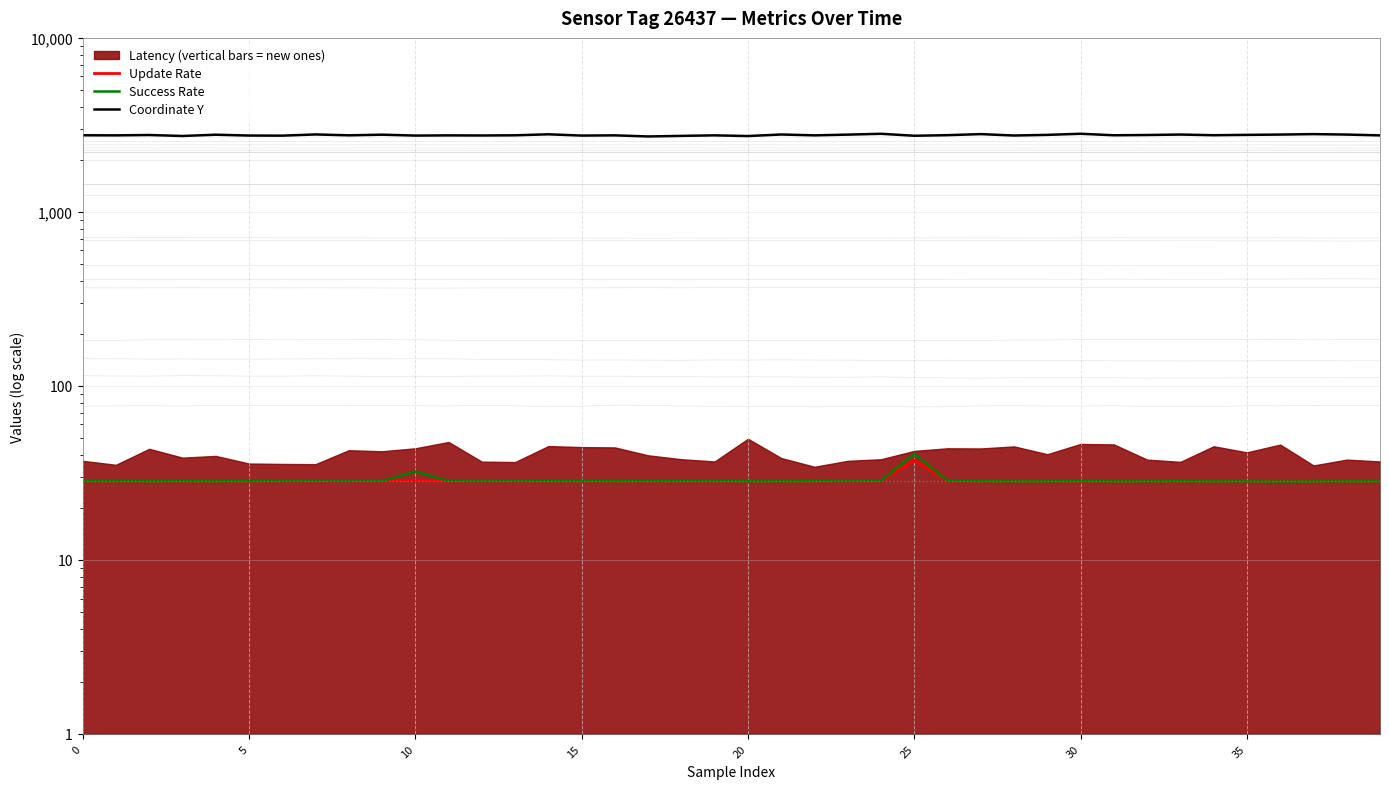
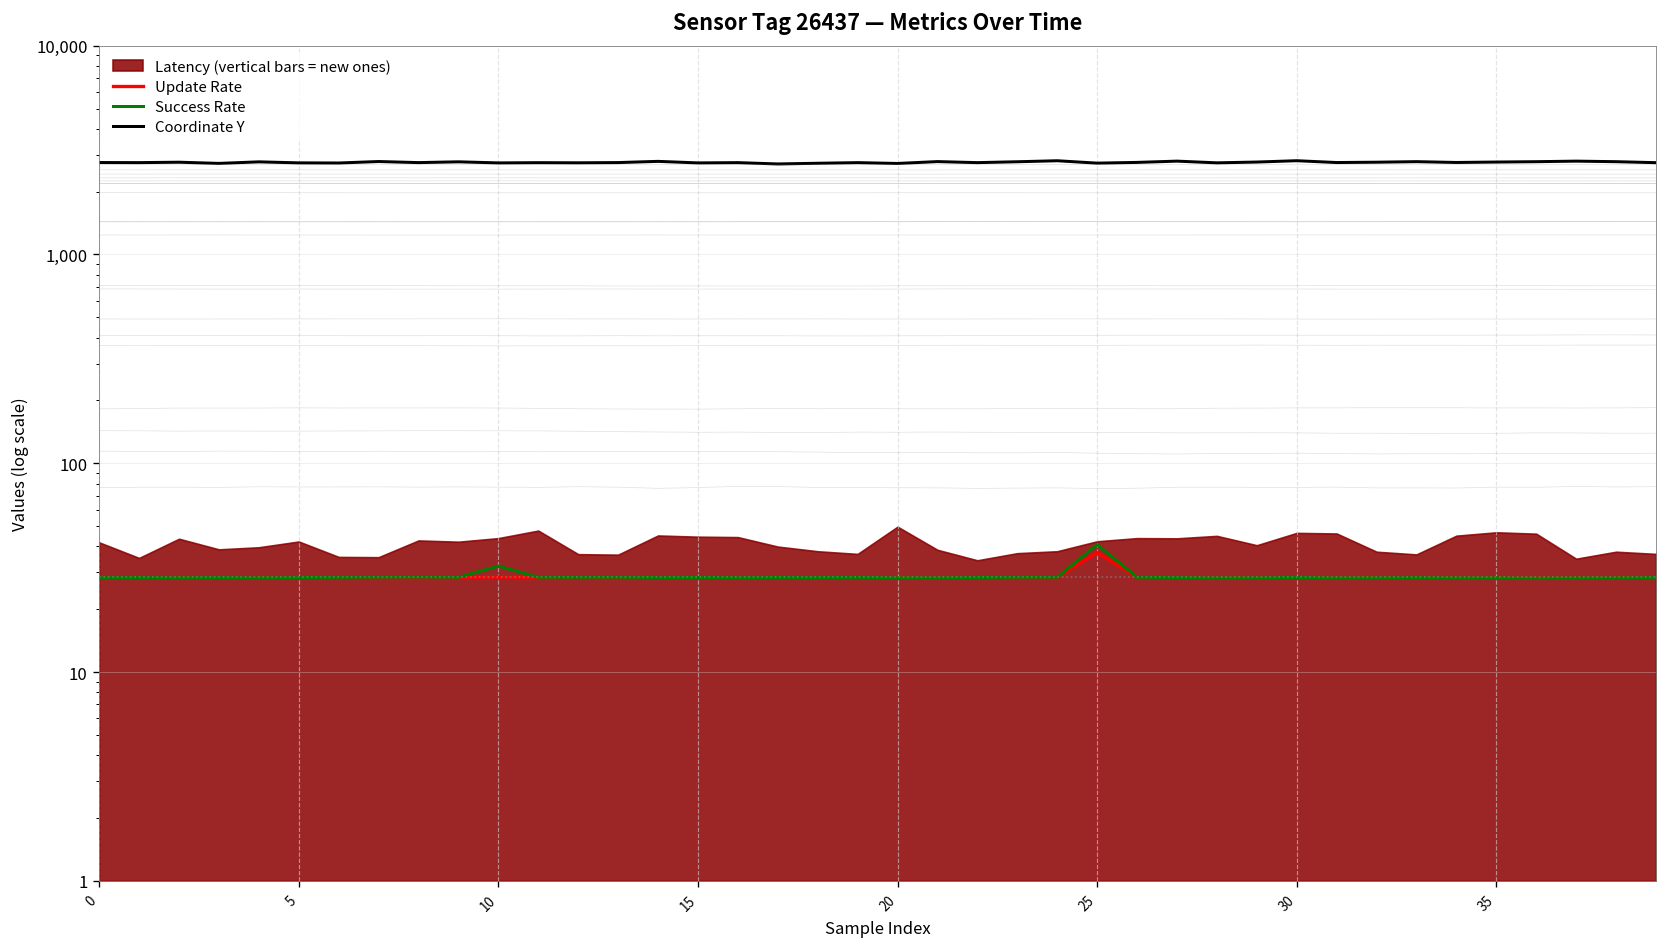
Latency (vertical bars = new ones), 0: 37 -> 42
Latency (vertical bars = new ones), 5: 36 -> 42
Latency (vertical bars = new ones), 35: 42 -> 47
